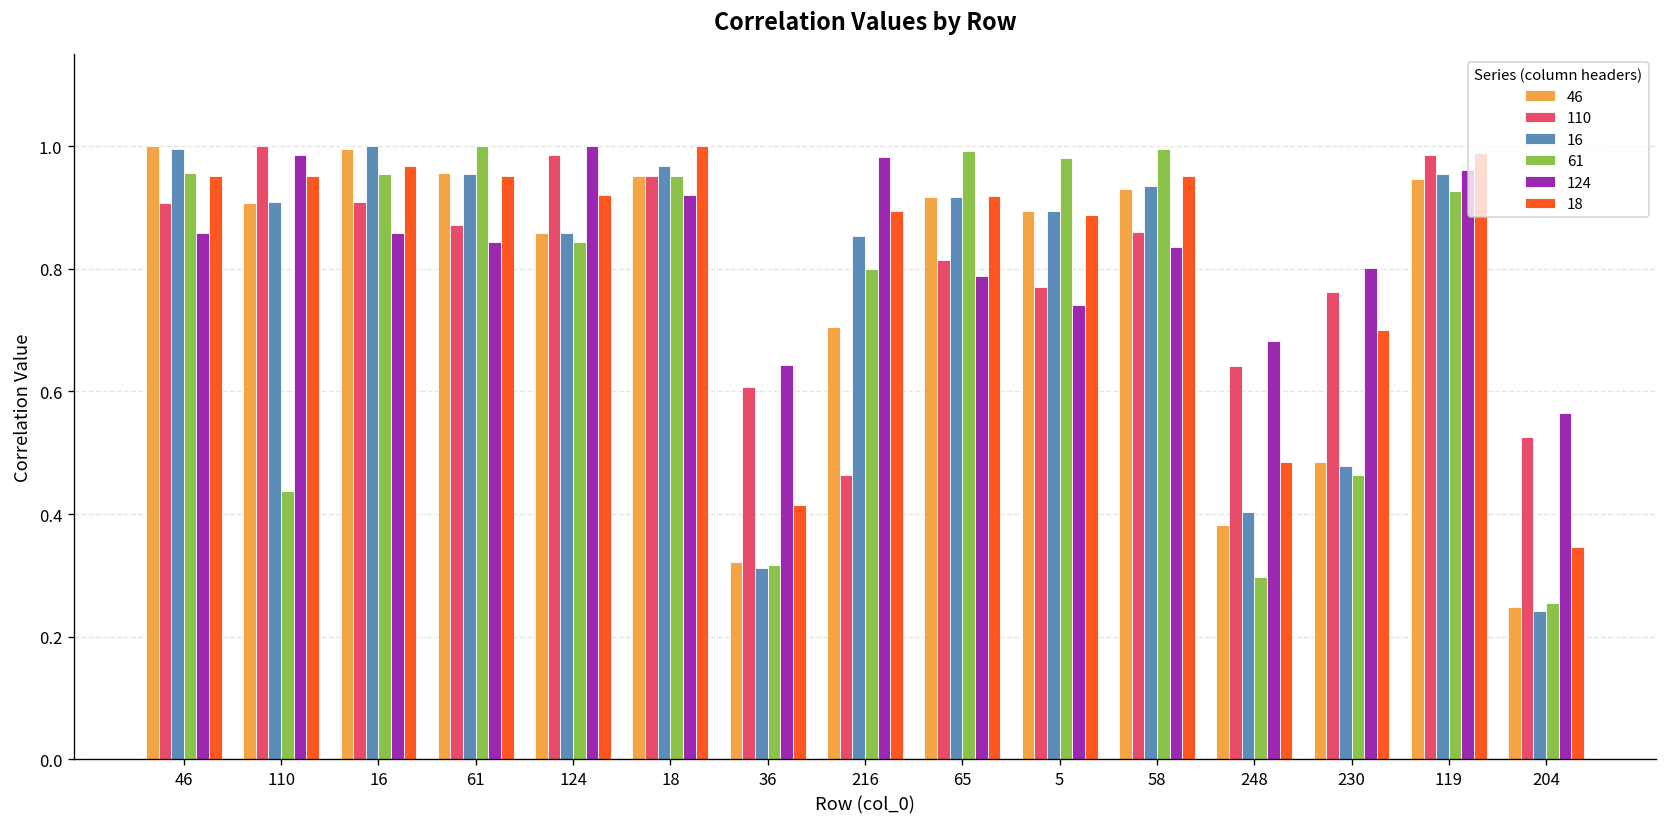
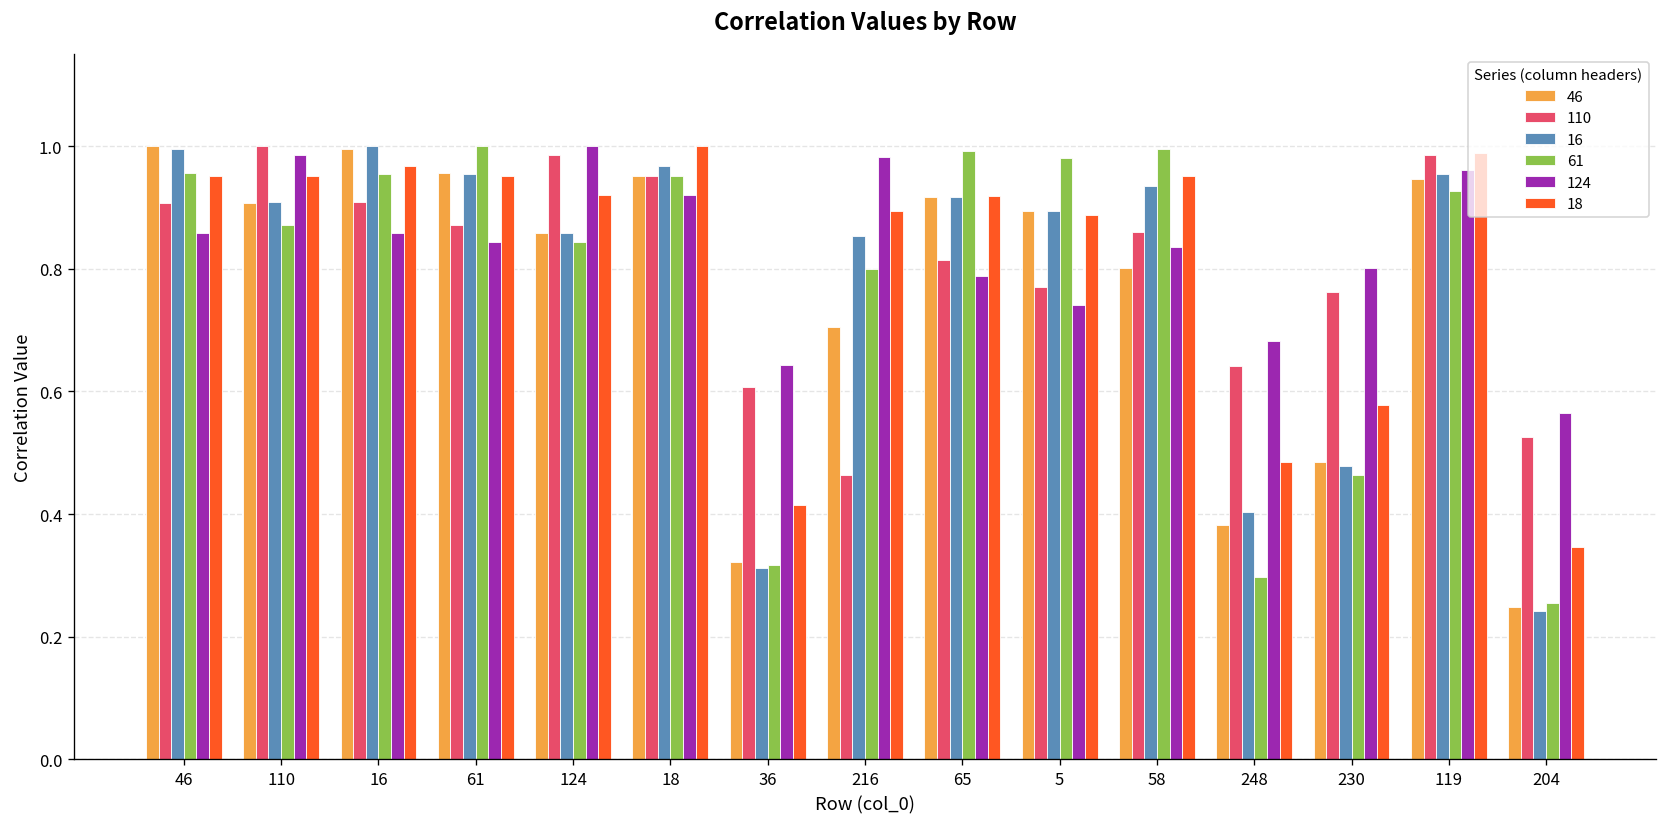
61, 110: 0.44 -> 0.87
46, 58: 0.93 -> 0.80
18, 230: 0.70 -> 0.58
